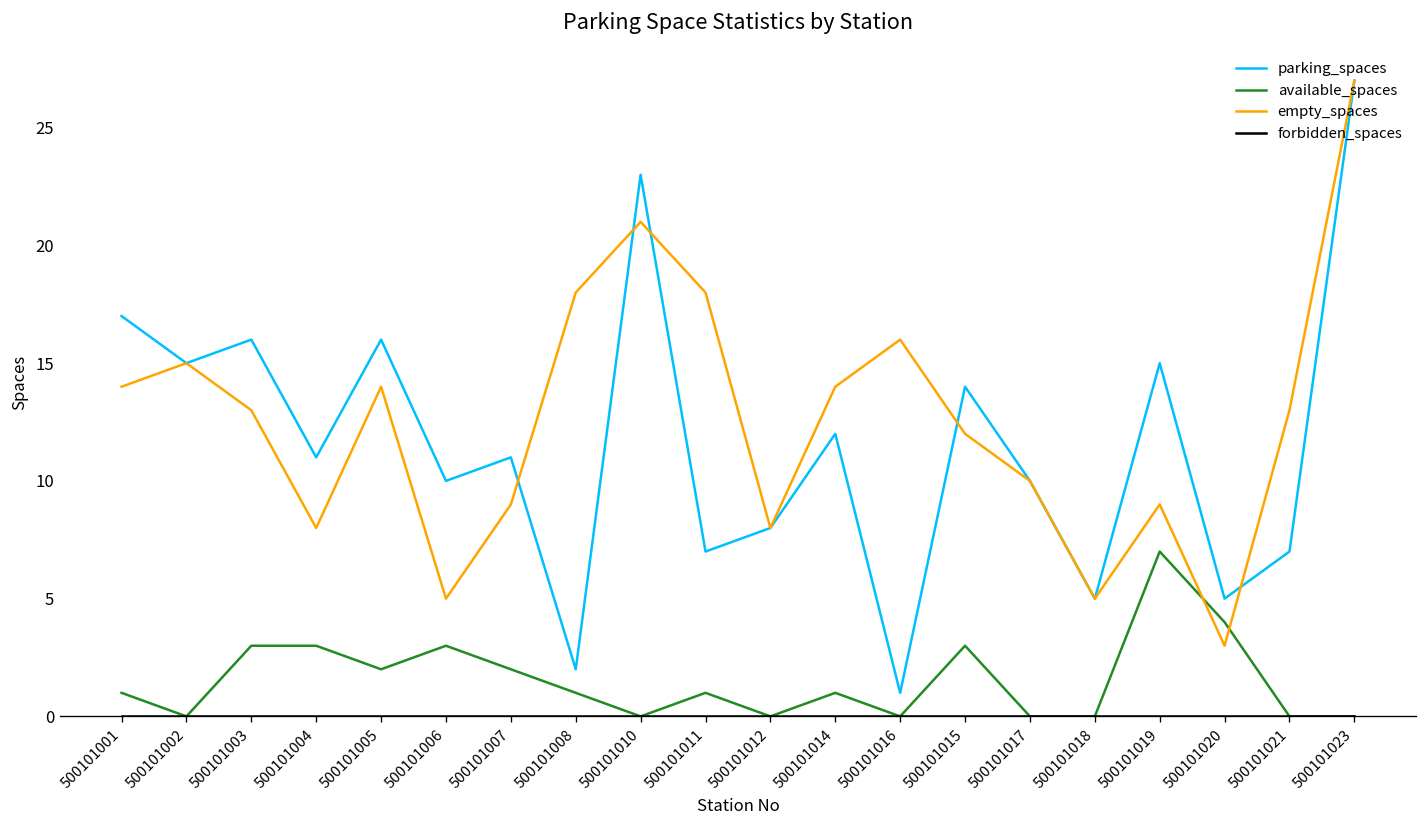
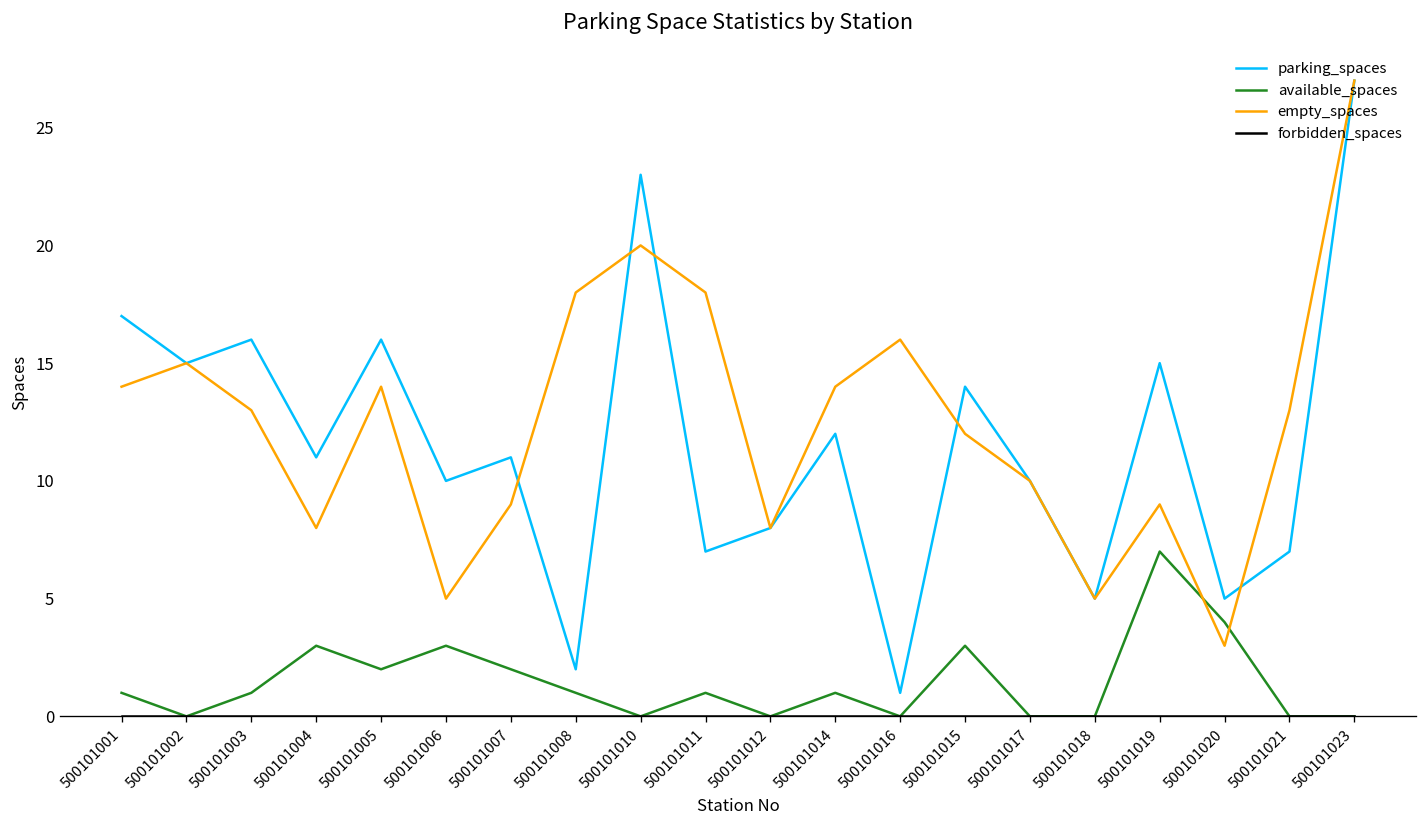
available_spaces, 500101003: 3 -> 1
empty_spaces, 500101010: 21 -> 20
